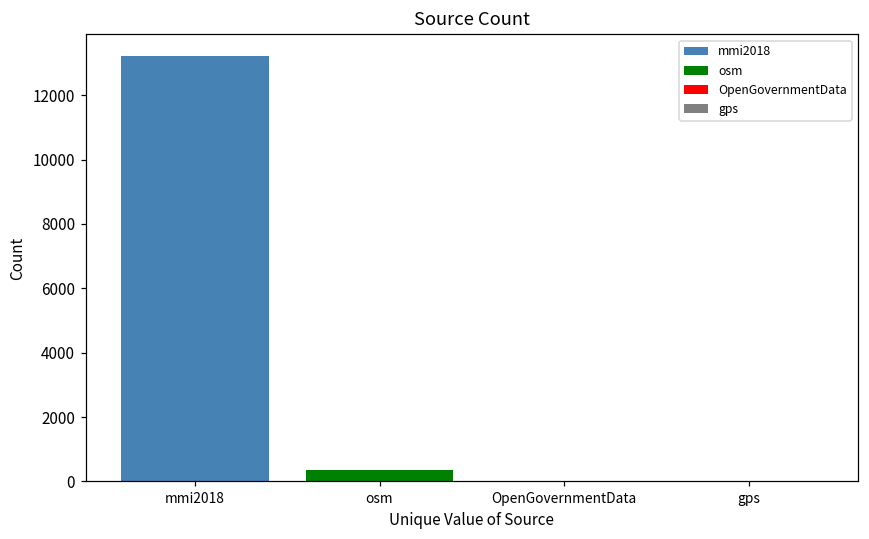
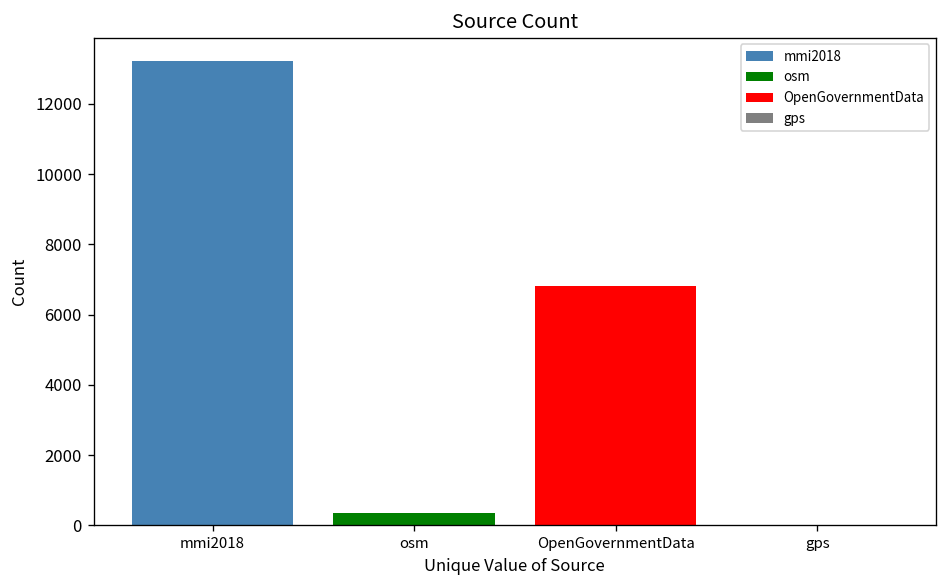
OpenGovernmentData: 0 -> 6800
